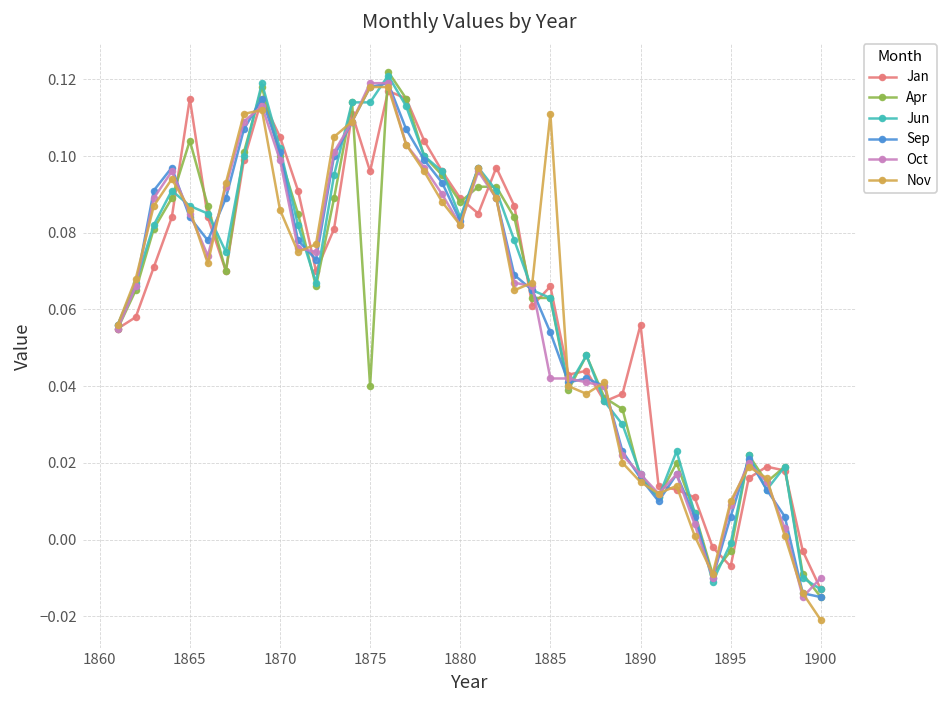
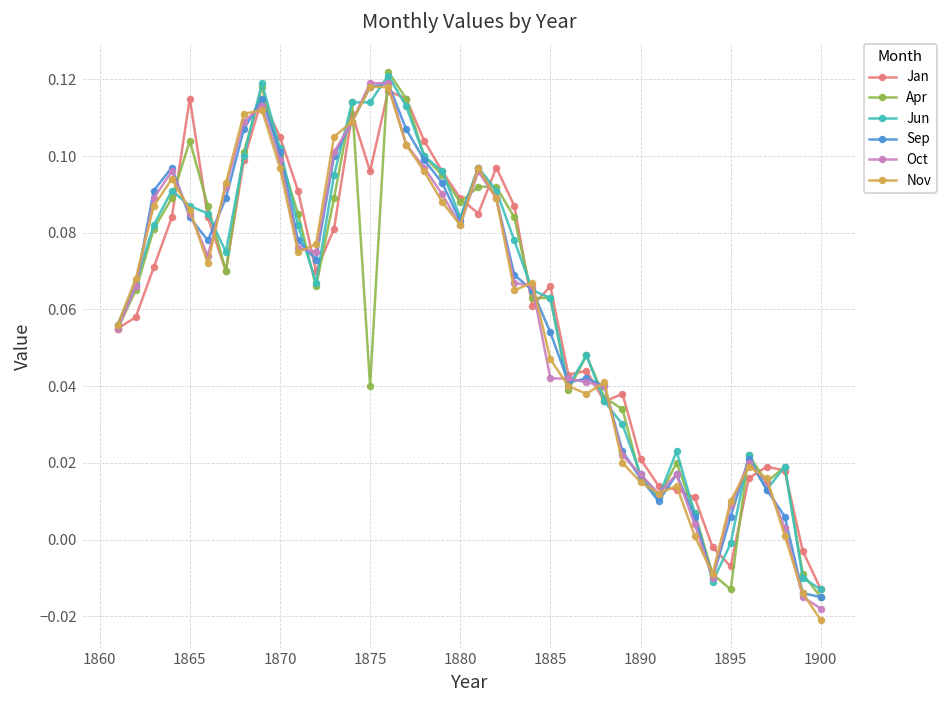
Nov, 1870: 0.086 -> 0.097
Nov, 1885: 0.111 -> 0.047
Jan, 1890: 0.056 -> 0.021
Apr, 1895: -0.003 -> -0.013
Oct, 1900: -0.010 -> -0.018
